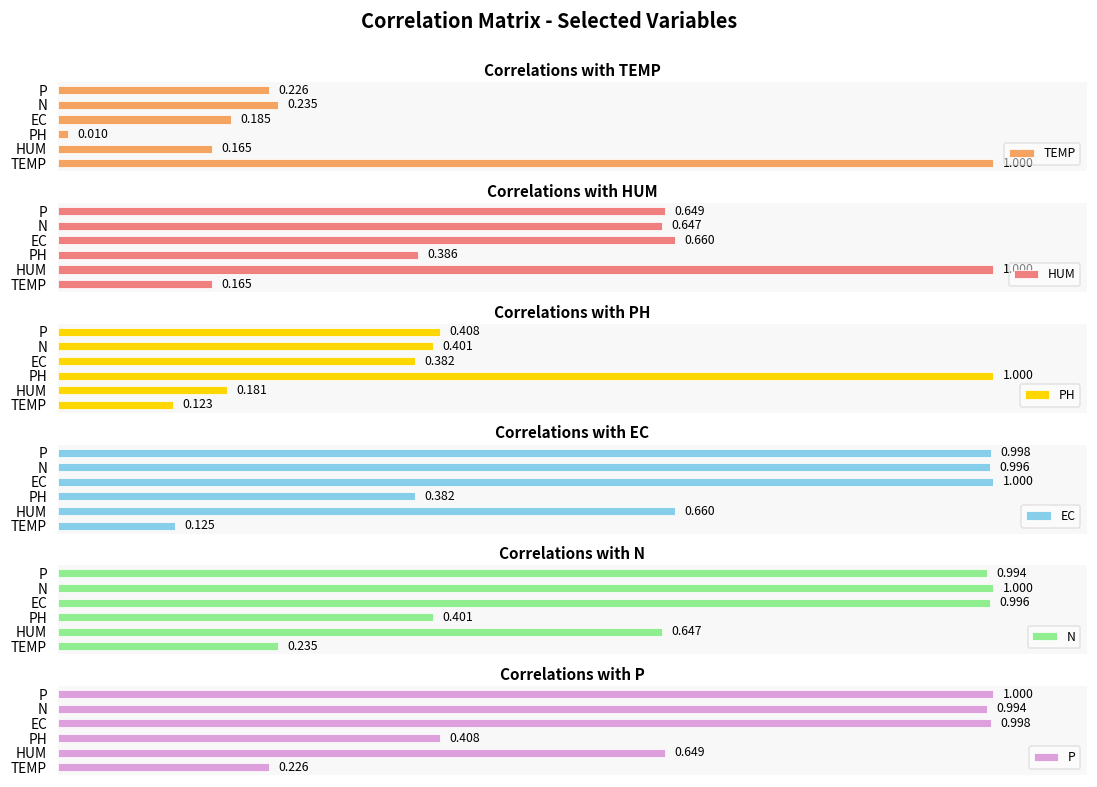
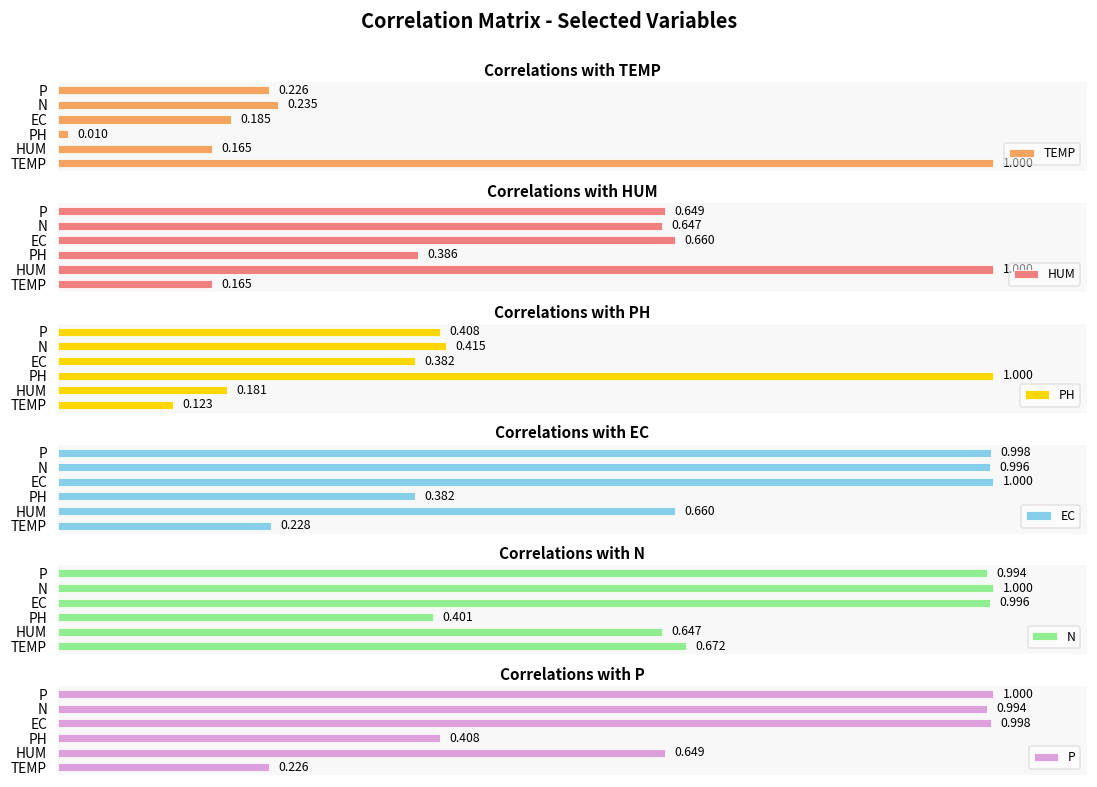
Correlations with PH, N: 0.401 -> 0.415
Correlations with EC, TEMP: 0.125 -> 0.228
Correlations with N, TEMP: 0.235 -> 0.672
